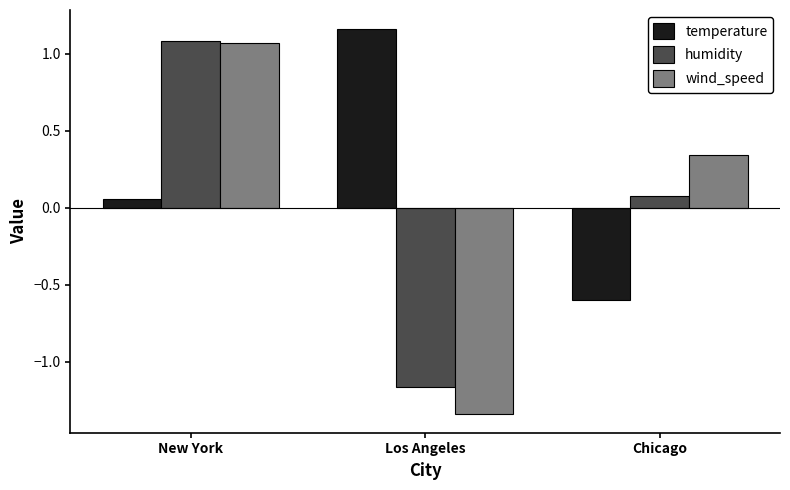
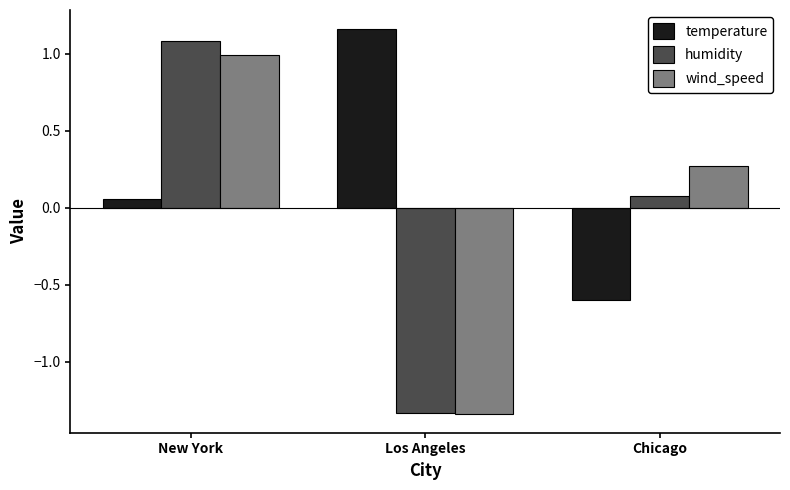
wind_speed, New York: 1.07 -> 0.99
humidity, Los Angeles: -1.17 -> -1.33
wind_speed, Chicago: 0.34 -> 0.27
